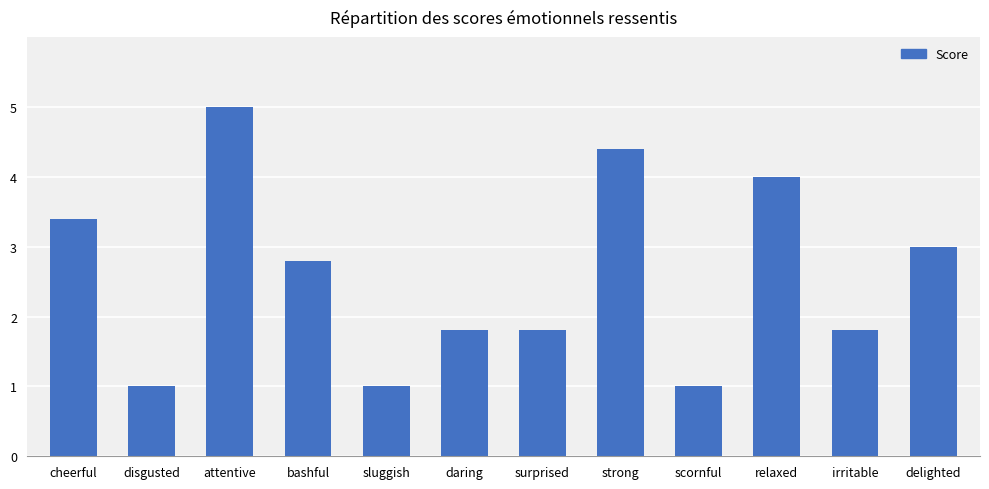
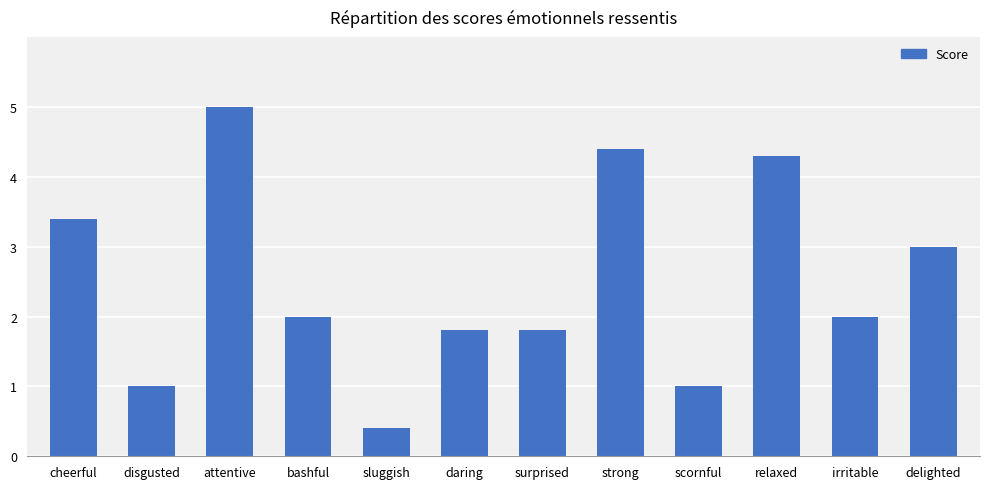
bashful: 2.8 -> 2.0
sluggish: 1.0 -> 0.4
relaxed: 4.0 -> 4.3
irritable: 1.8 -> 2.0
